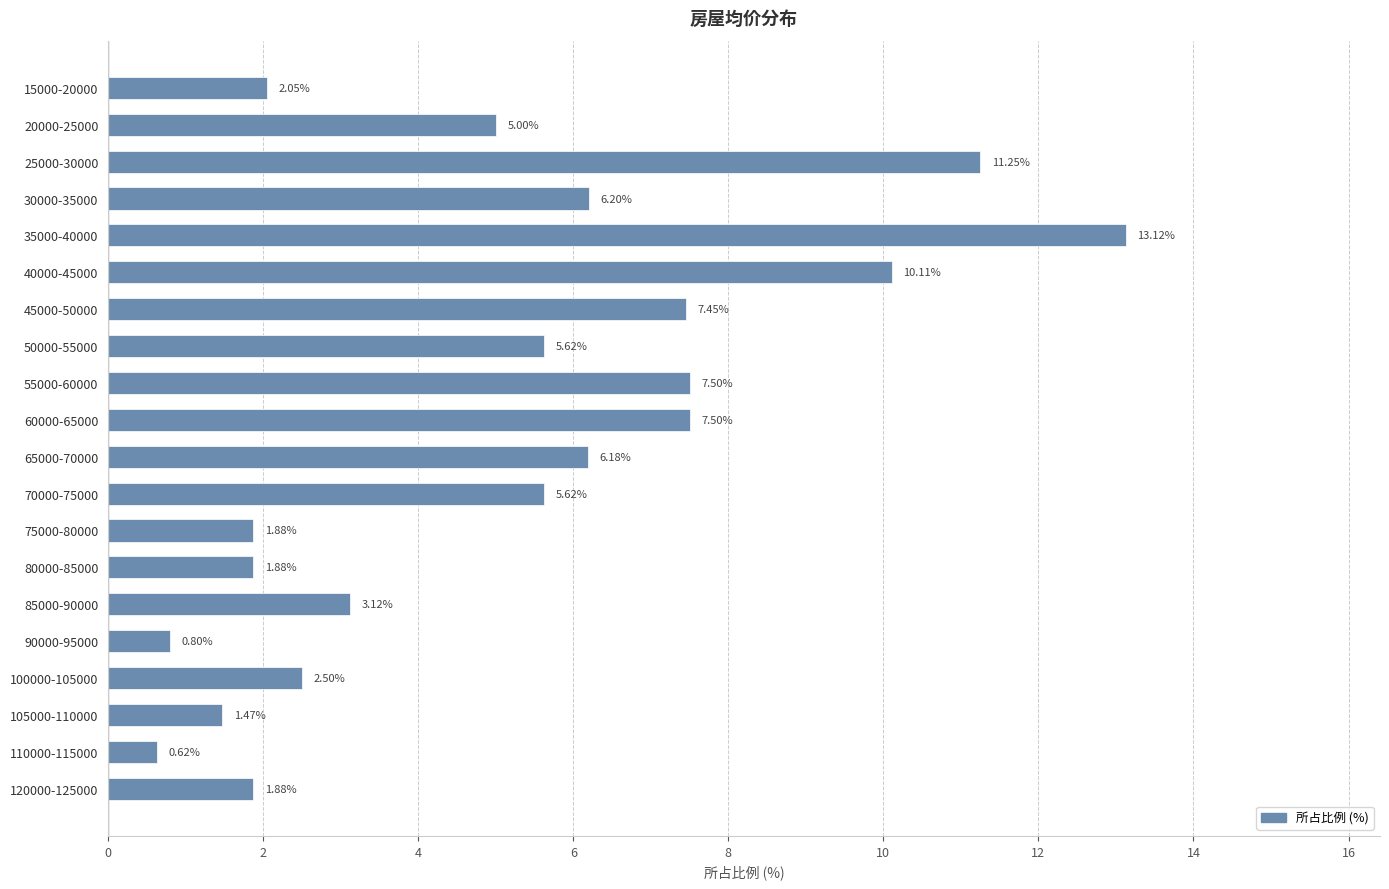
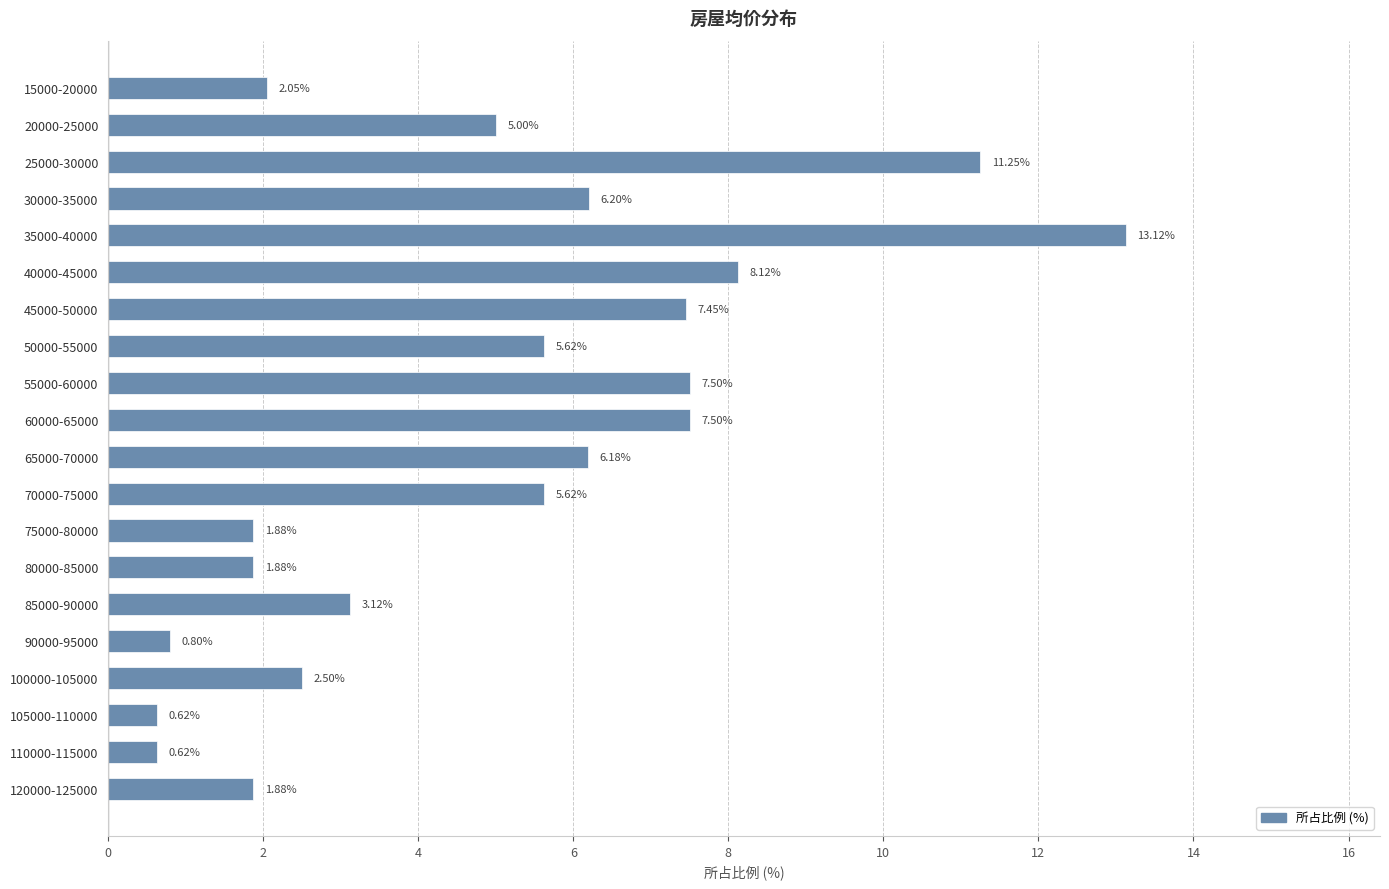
40000-45000: 10.11% -> 8.12%
105000-110000: 1.47% -> 0.62%
